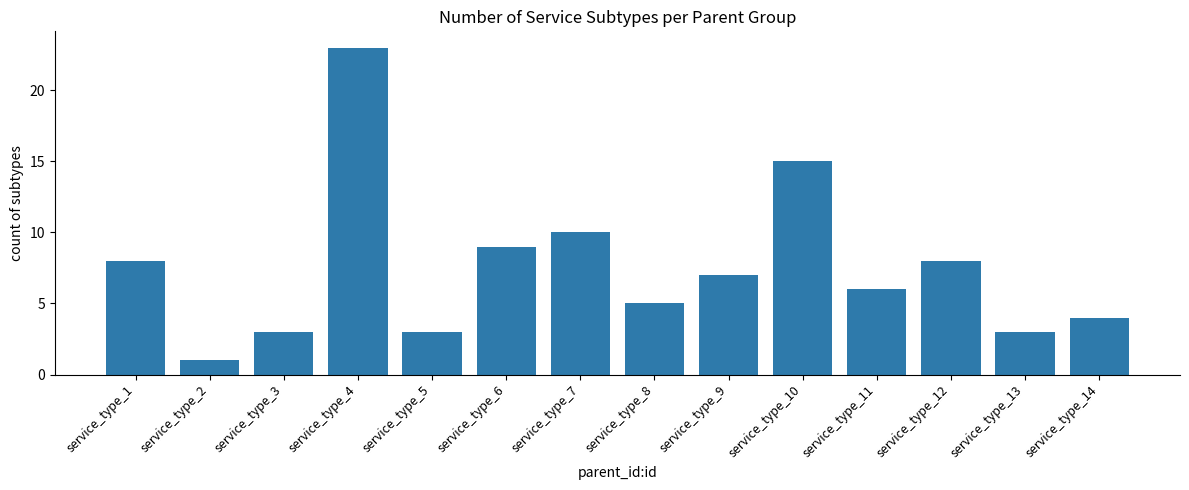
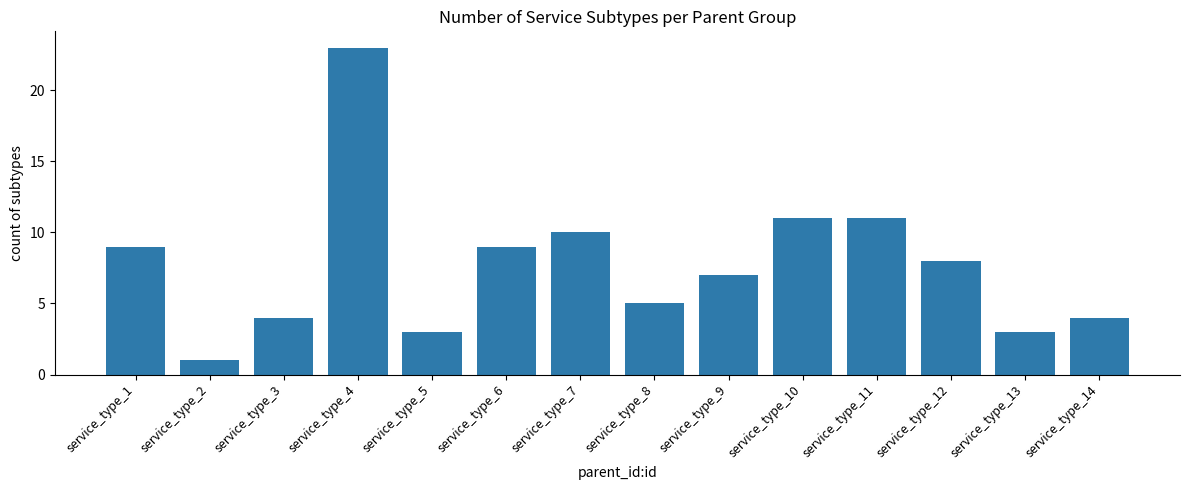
service_type_1: 8 -> 9
service_type_3: 3 -> 4
service_type_10: 15 -> 11
service_type_11: 6 -> 11
